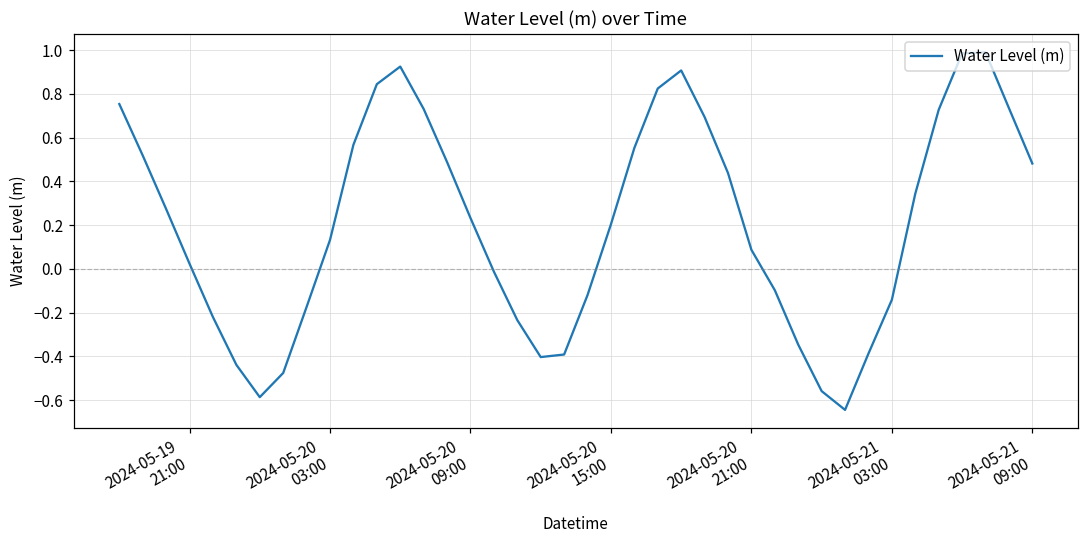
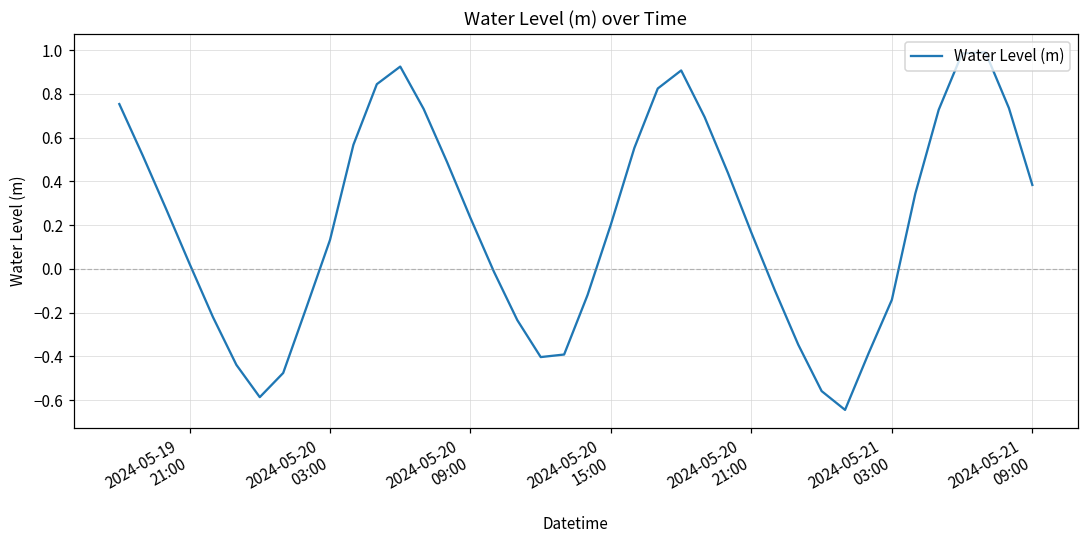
2024-05-20 21:00: 0.09 -> 0.17
2024-05-21 09:00: 0.48 -> 0.38
